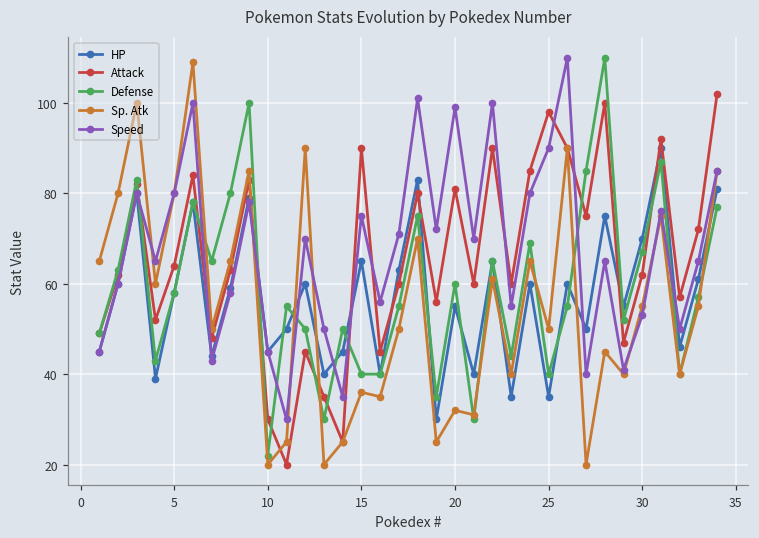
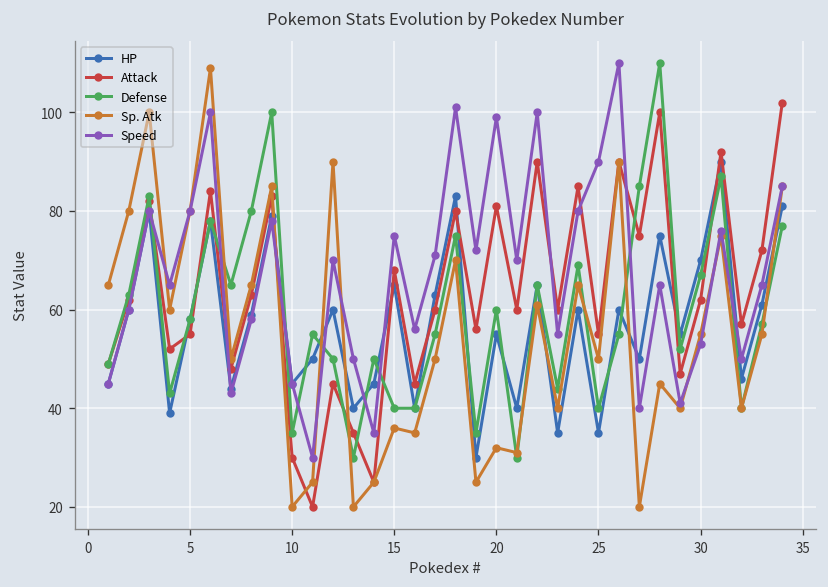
Attack, 5: 64 -> 55
Defense, 10: 22 -> 35
Attack, 15: 90 -> 68
Attack, 25: 98 -> 55
